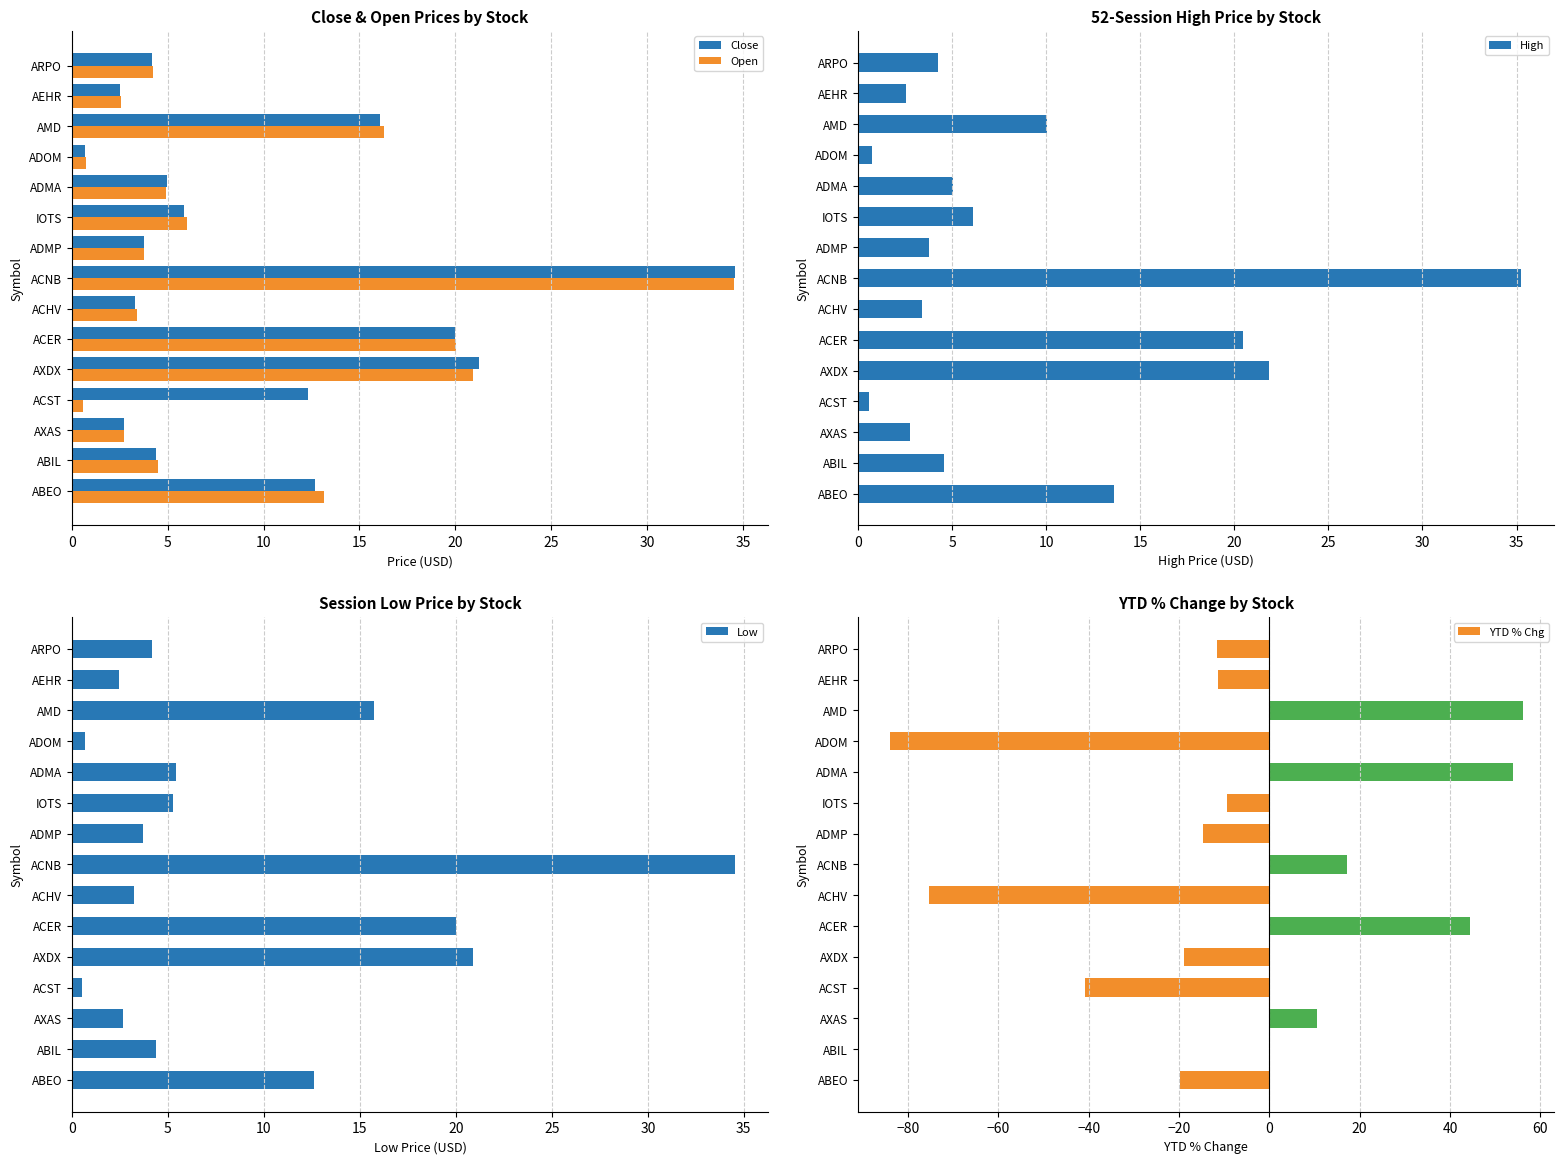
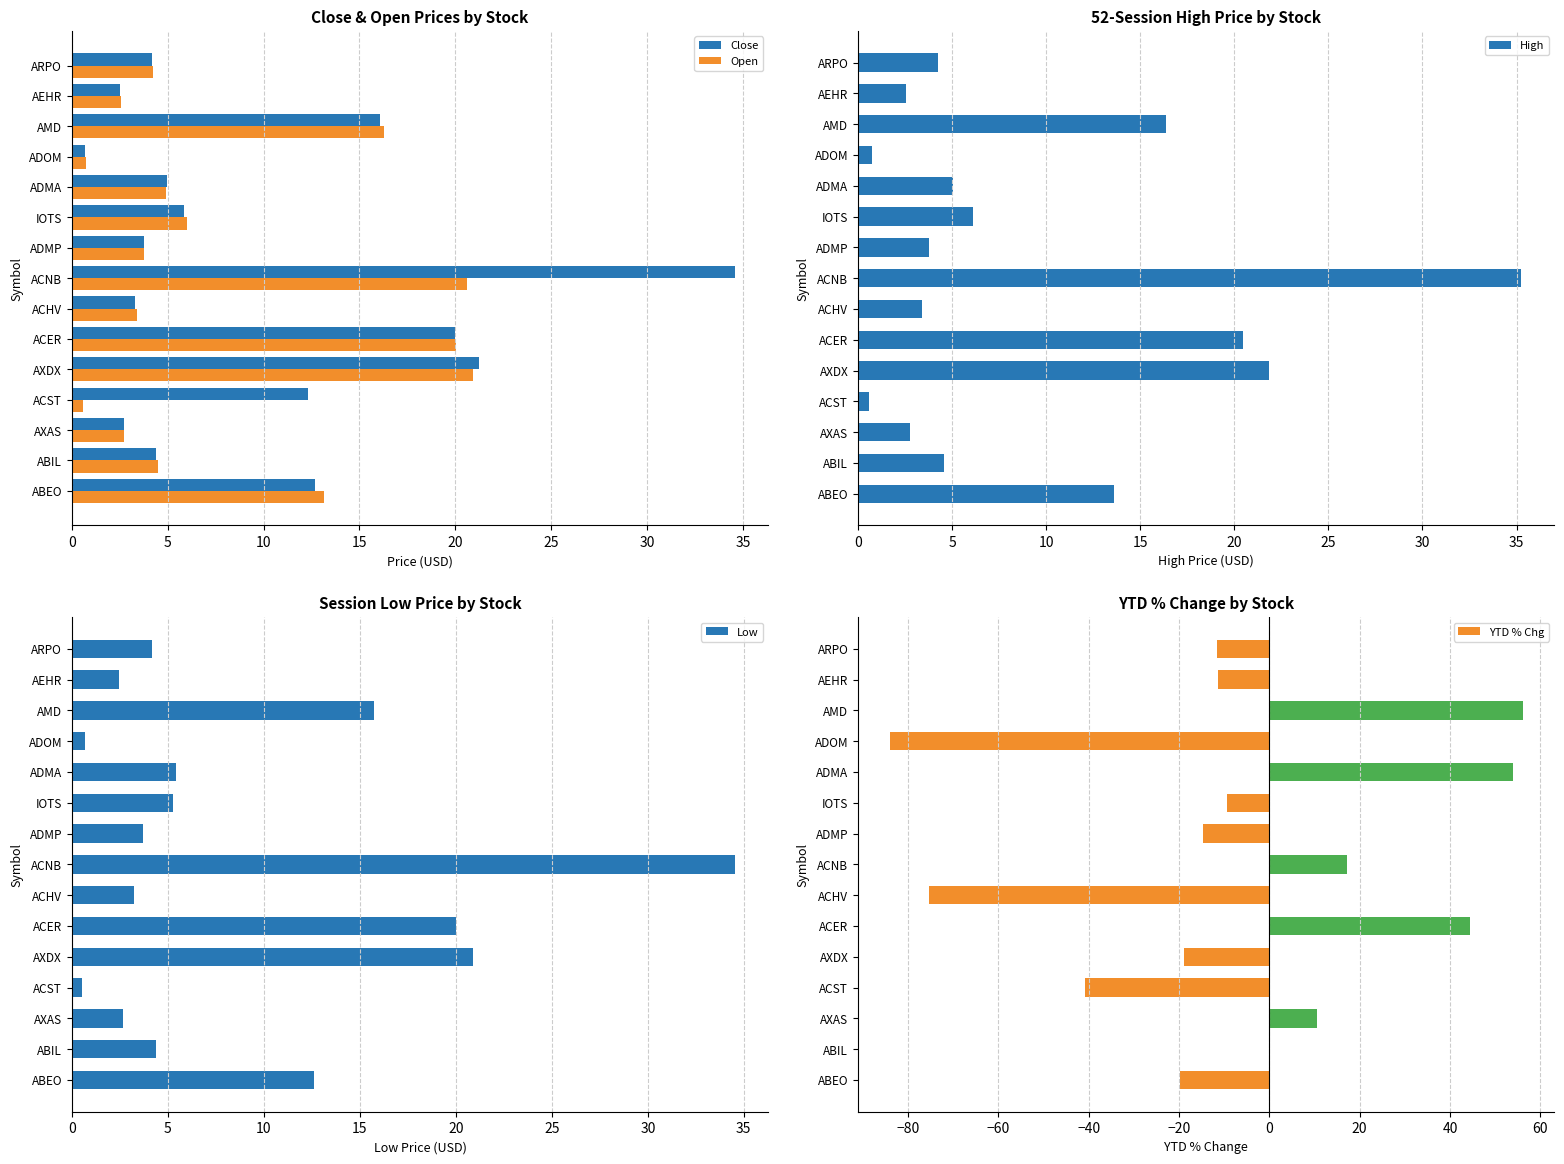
Close & Open Prices by Stock, Open, ACNB: 34.6 -> 20.6
52-Session High Price by Stock, AMD: 10.1 -> 16.4
